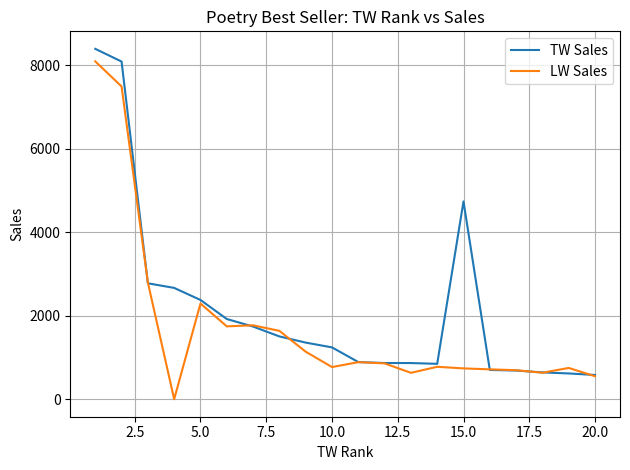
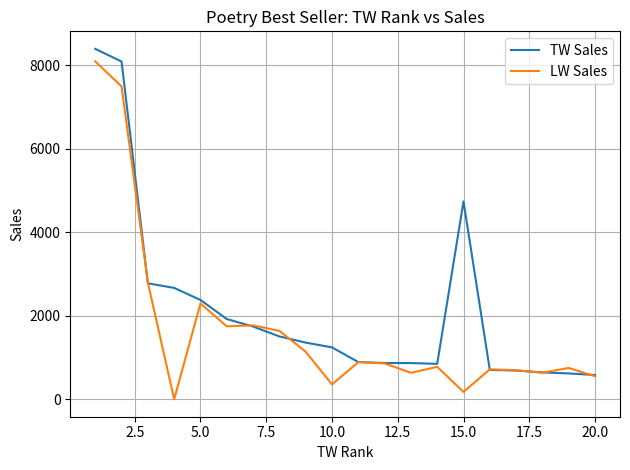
LW Sales, 10.0: 800 -> 400
LW Sales, 15.0: 700 -> 200
